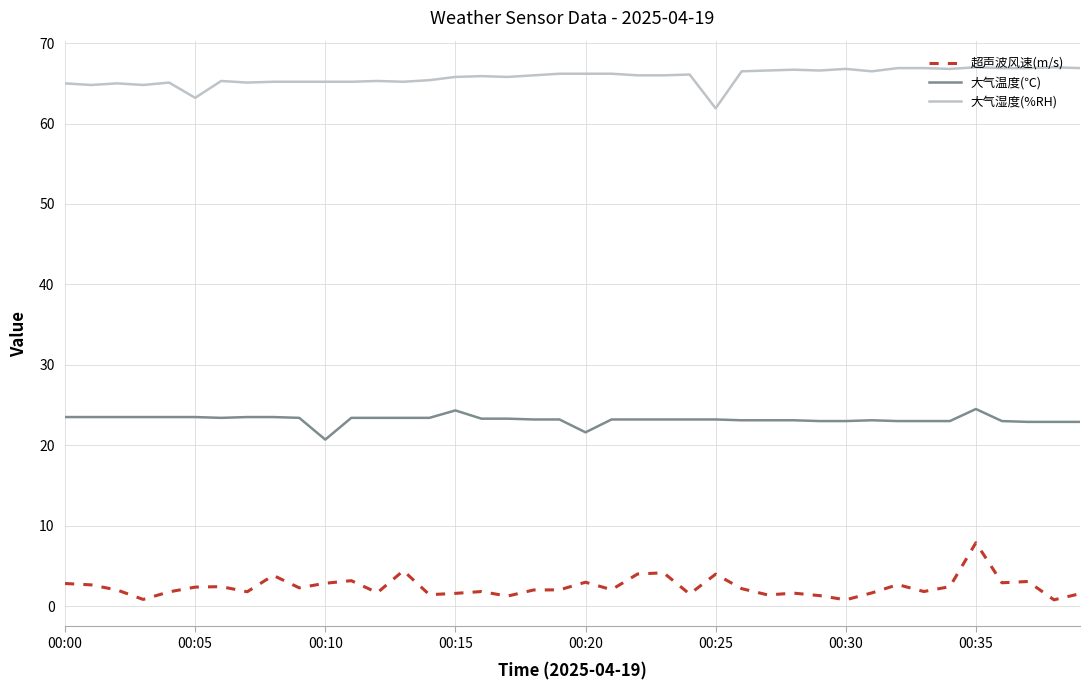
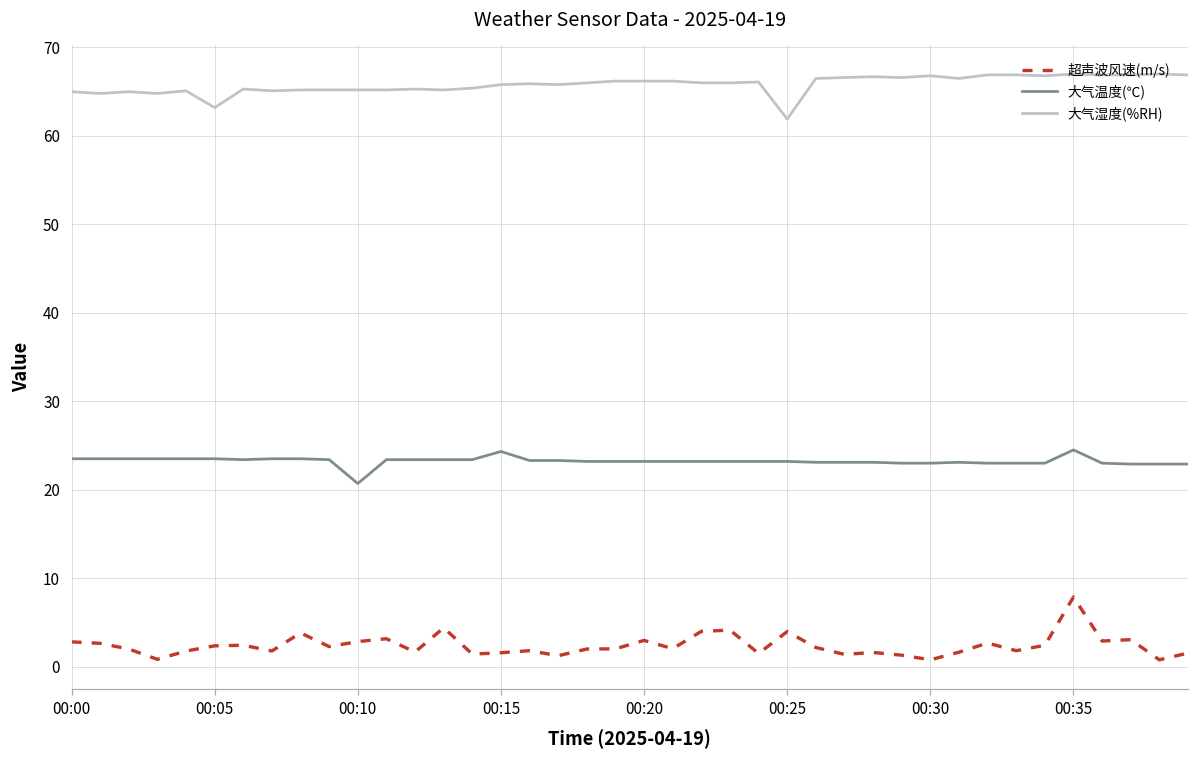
大气温度(℃), 00:20: 22 -> 23
